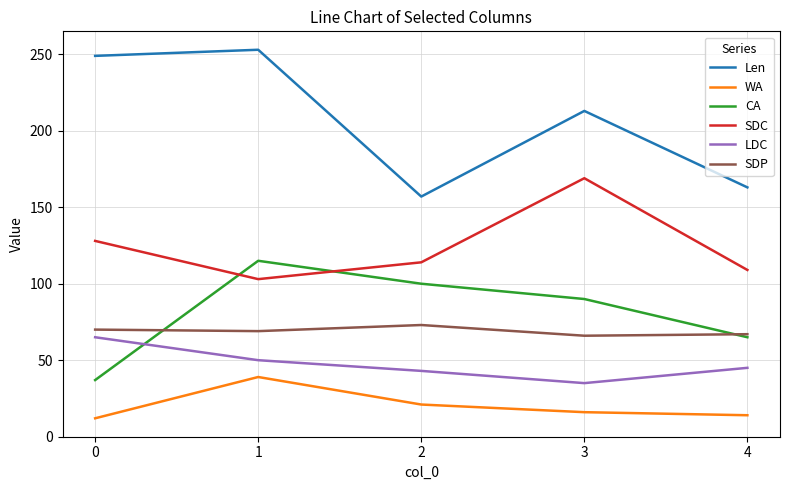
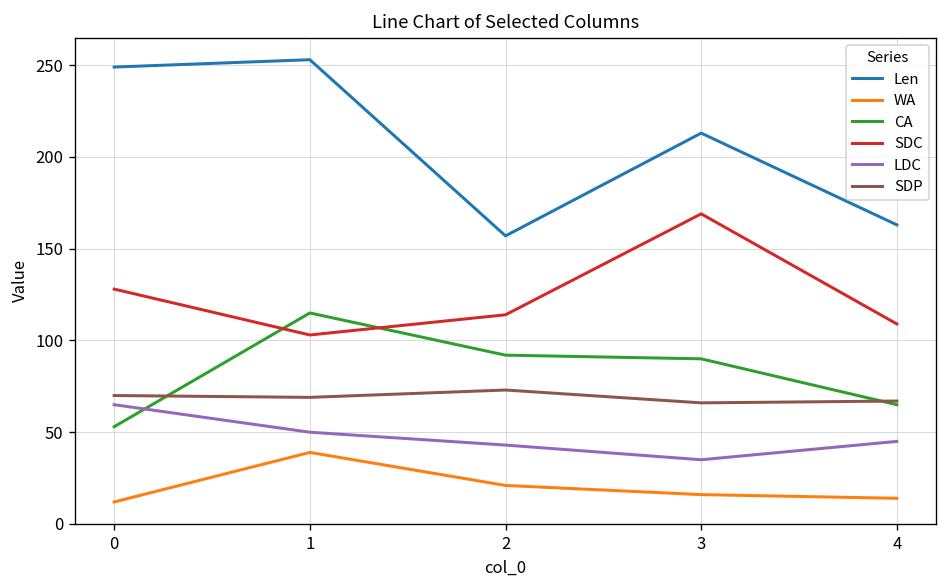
CA, 0: 37 -> 53
CA, 2: 100 -> 92
